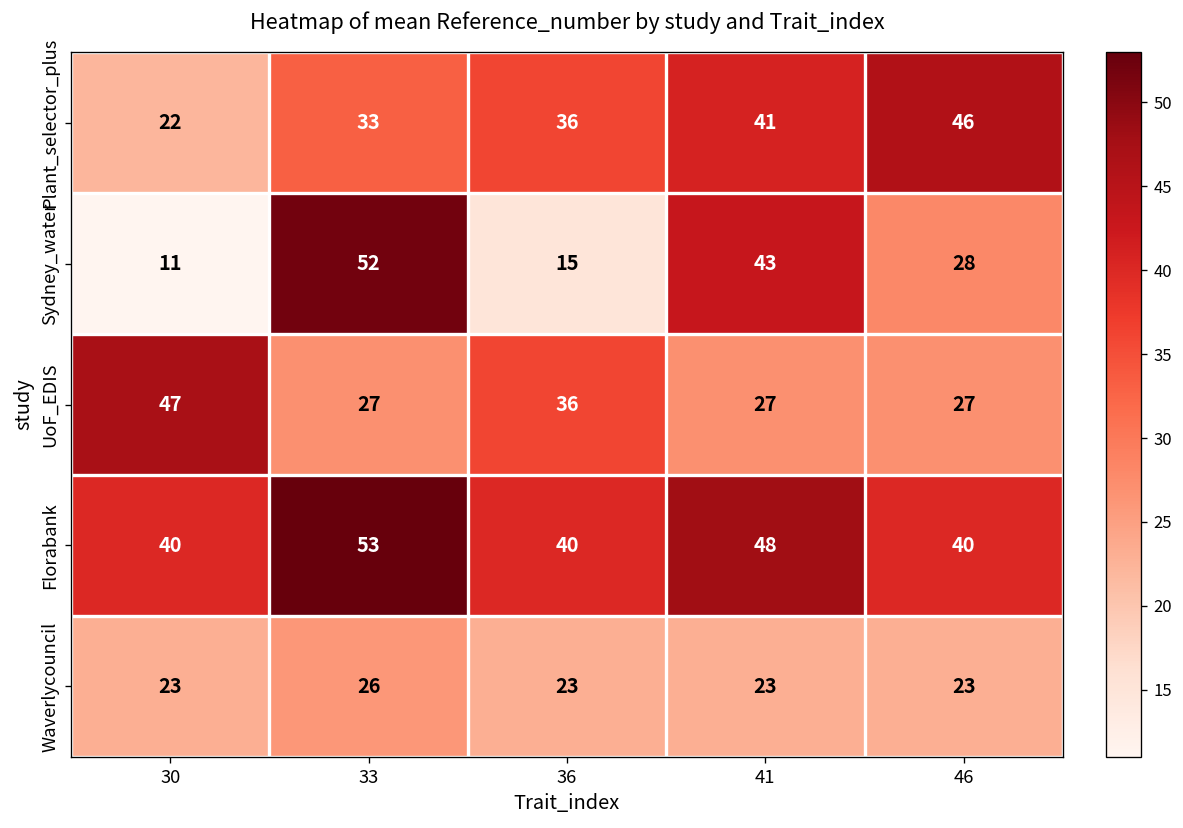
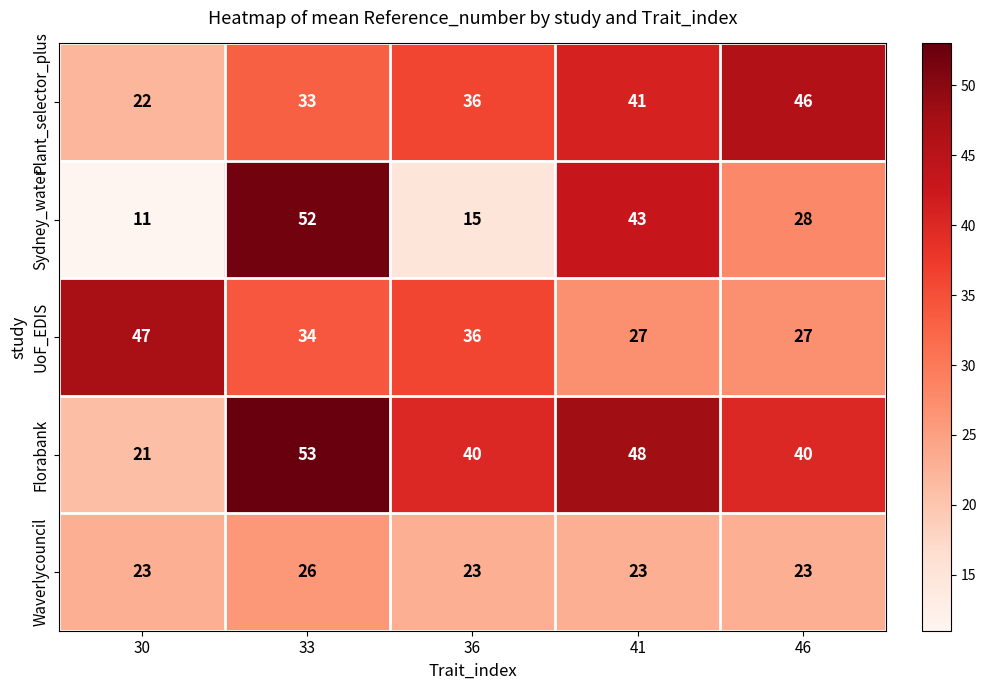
UoF_EDIS, 33: 27 -> 34
Florabank, 30: 40 -> 21
